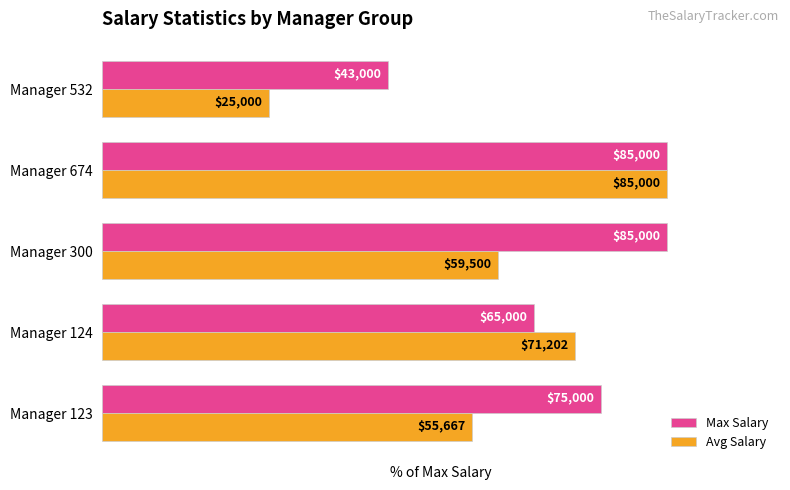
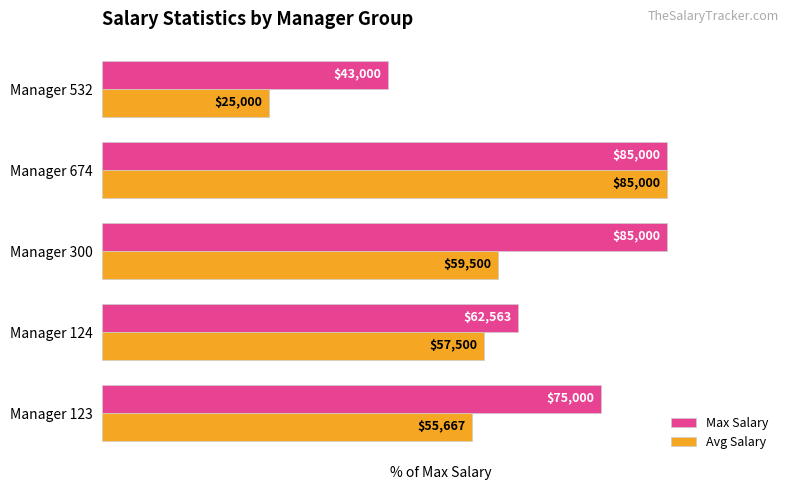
Max Salary, Manager 124: $65,000 -> $62,563
Avg Salary, Manager 124: $71,202 -> $57,500
